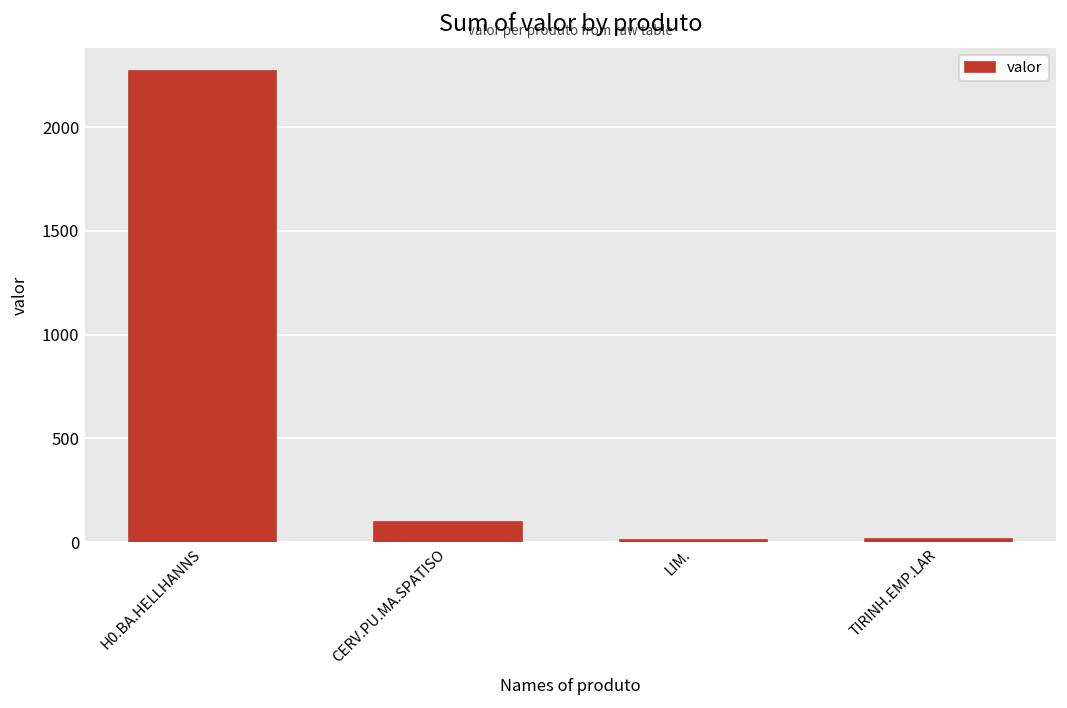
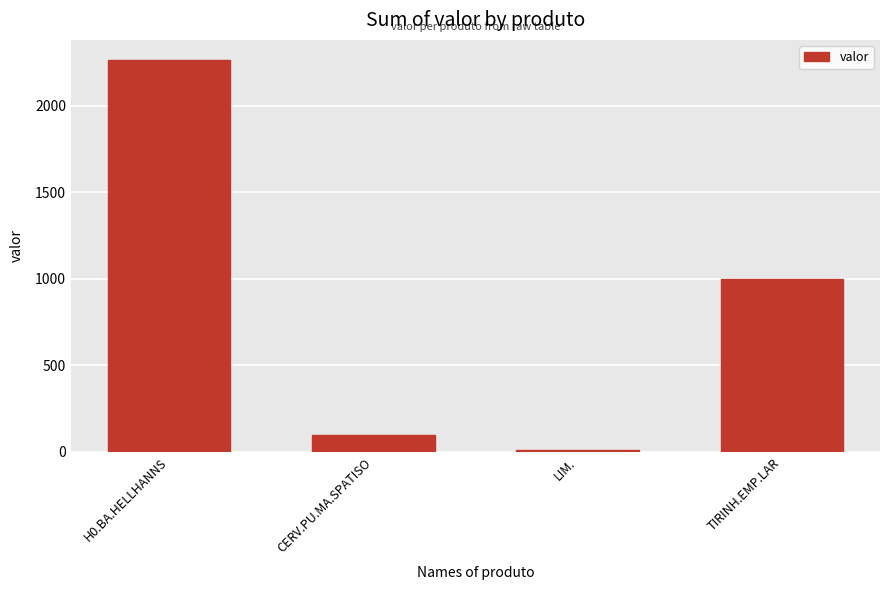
TIRINH.EMP.LAR: 20 -> 1000
